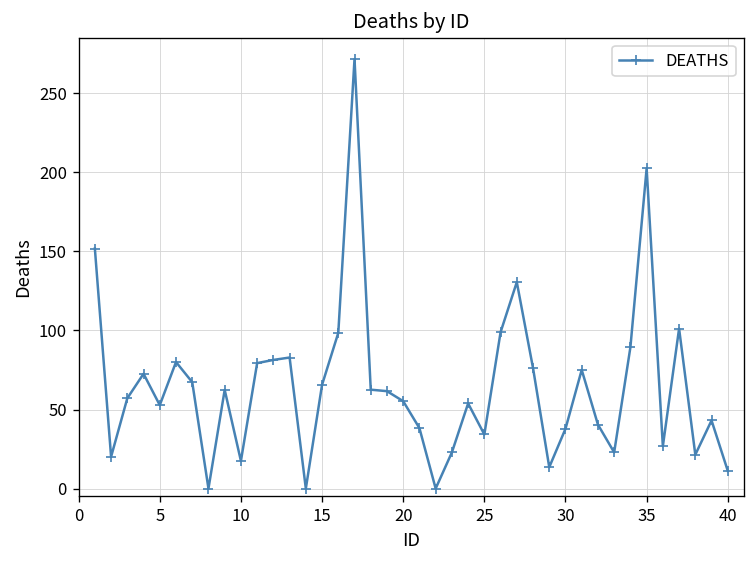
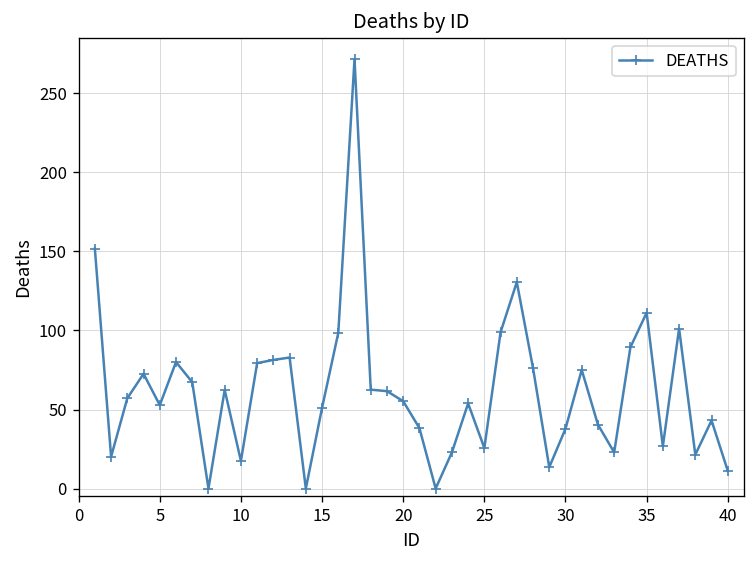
15: 66 -> 51
25: 34 -> 26
35: 202 -> 111
